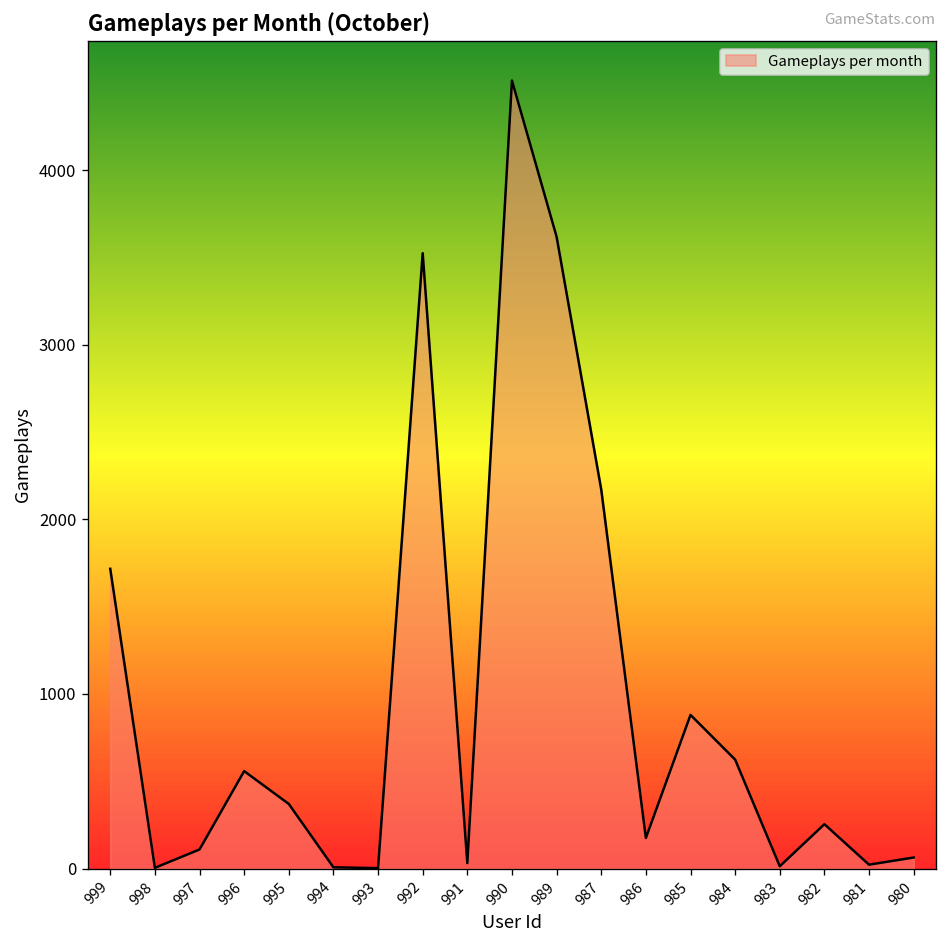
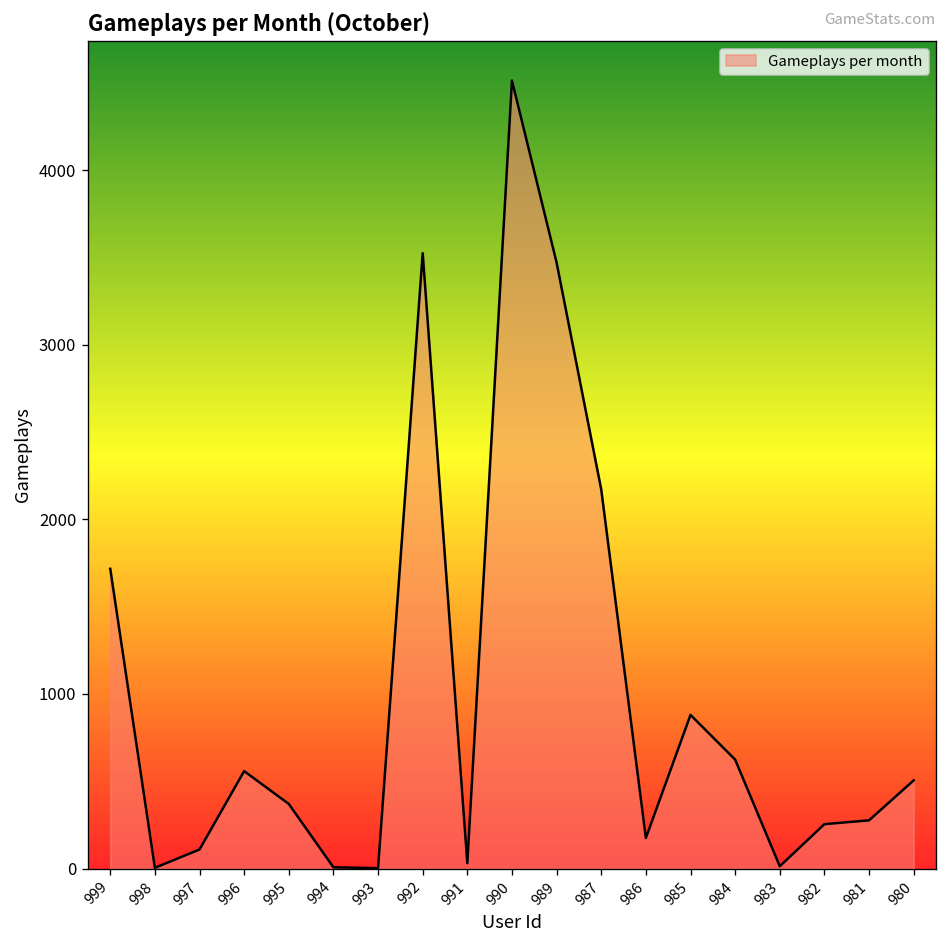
989: 3620 -> 3470
981: 20 -> 280
980: 60 -> 510
